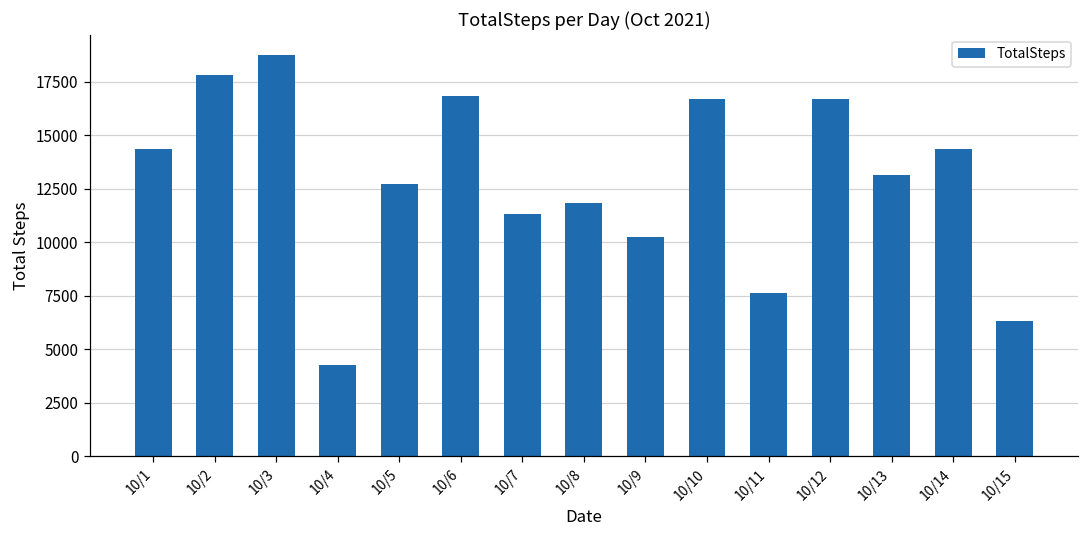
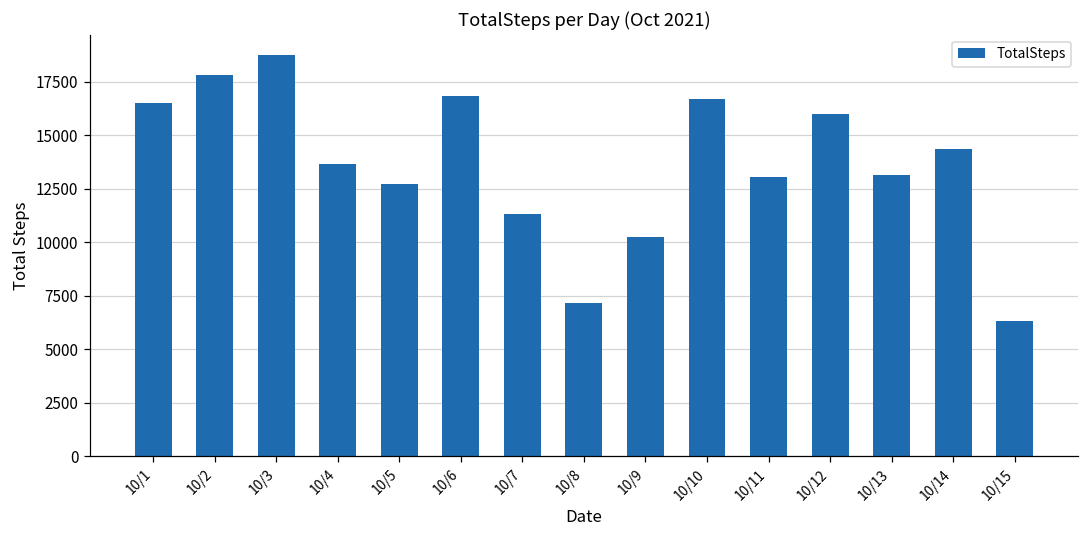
10/1: 14300 -> 16500
10/4: 4300 -> 13700
10/8: 11800 -> 7100
10/11: 7600 -> 13100
10/12: 16700 -> 16000
